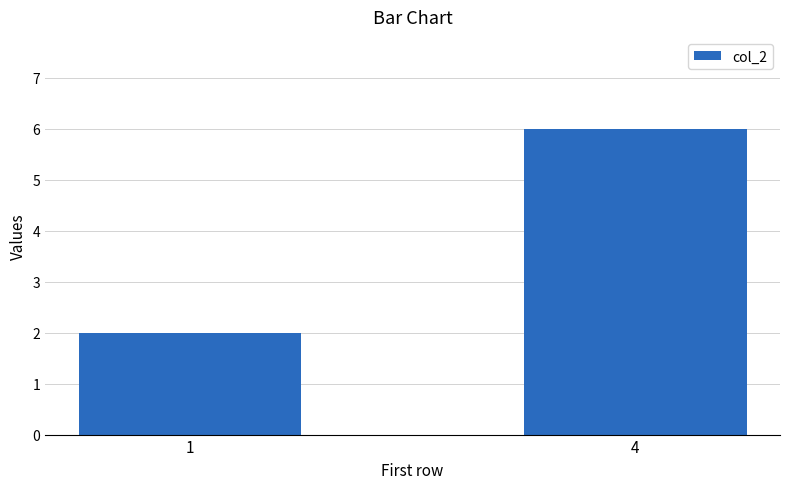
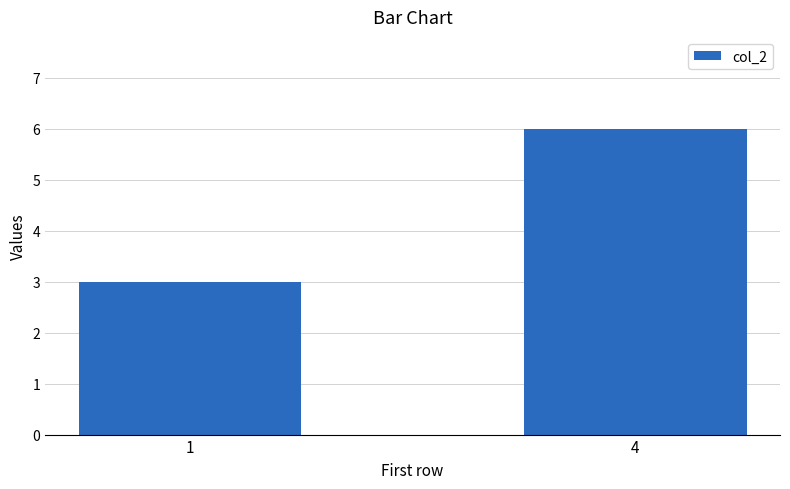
1: 2 -> 3
